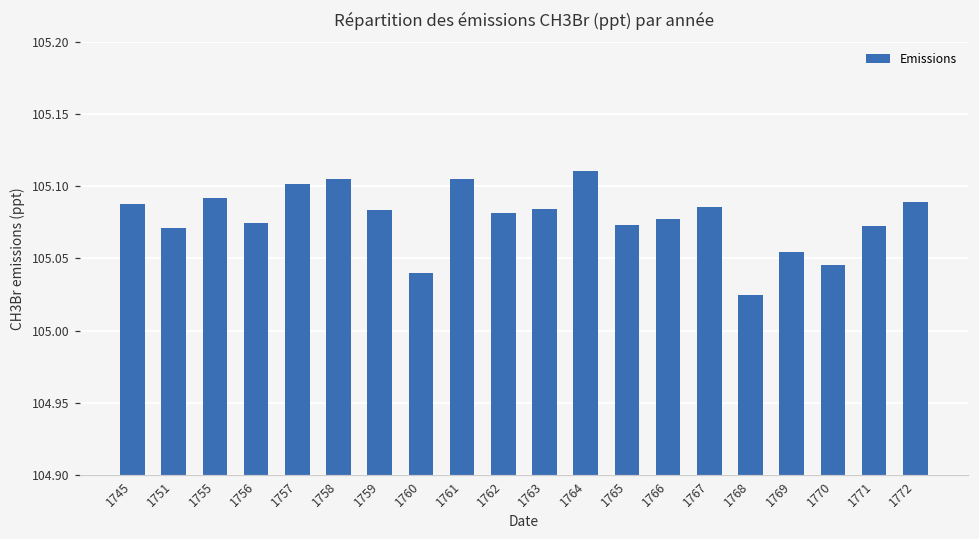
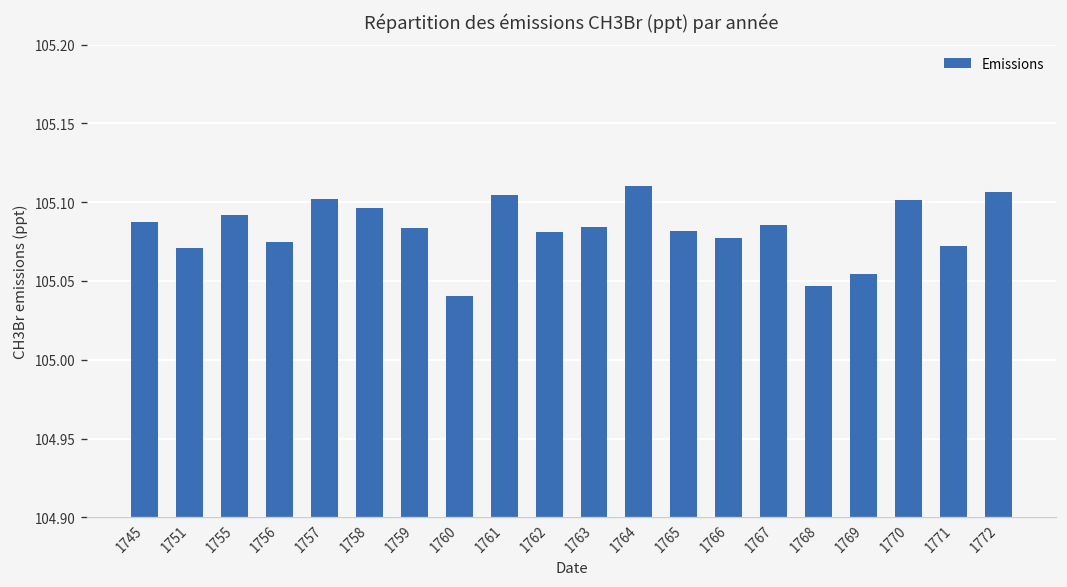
1758: 105.105 -> 105.097
1765: 105.073 -> 105.082
1768: 105.025 -> 105.047
1770: 105.045 -> 105.102
1772: 105.089 -> 105.106
